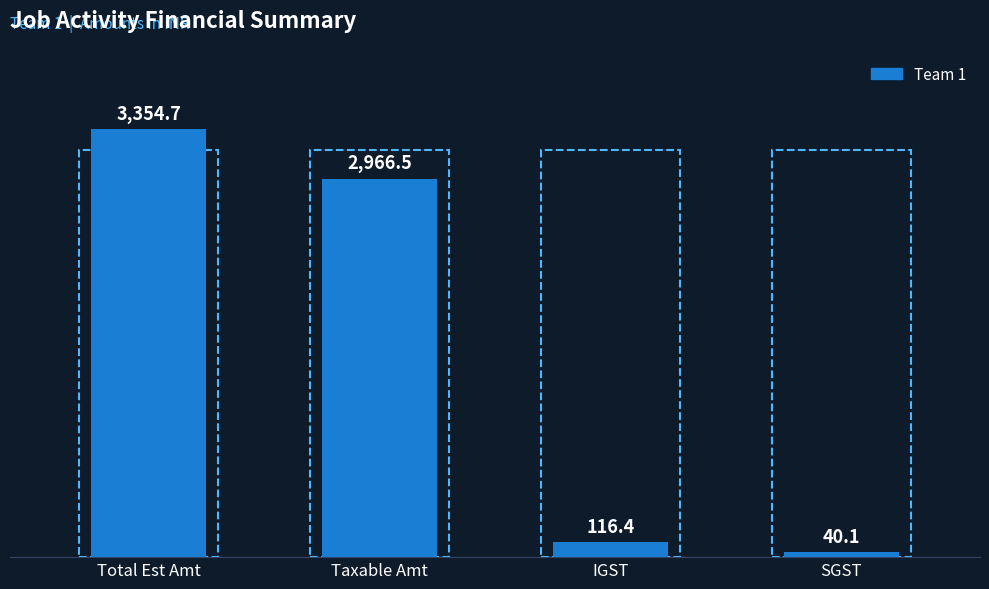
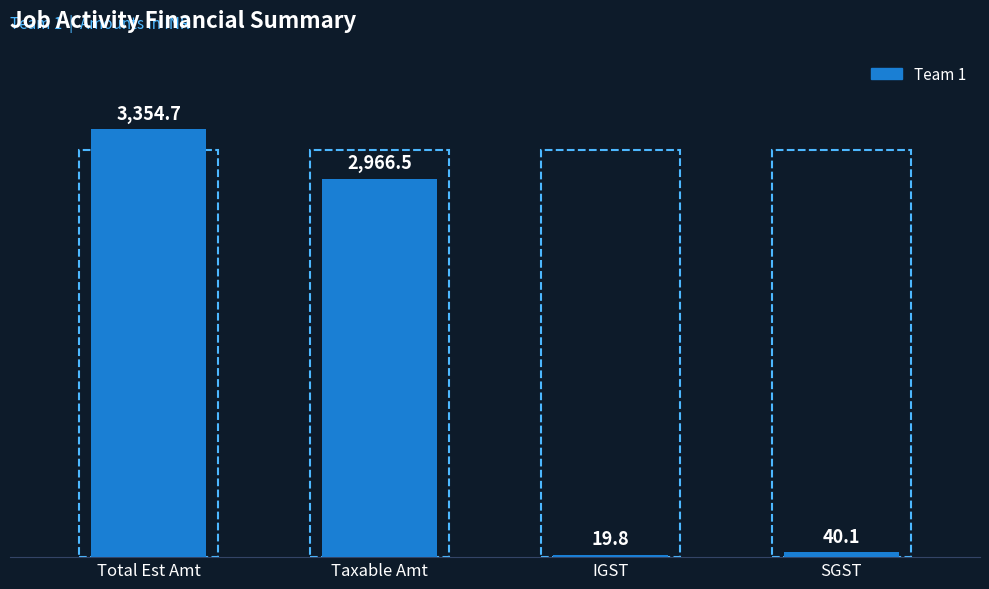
IGST: 116.4 -> 19.8
